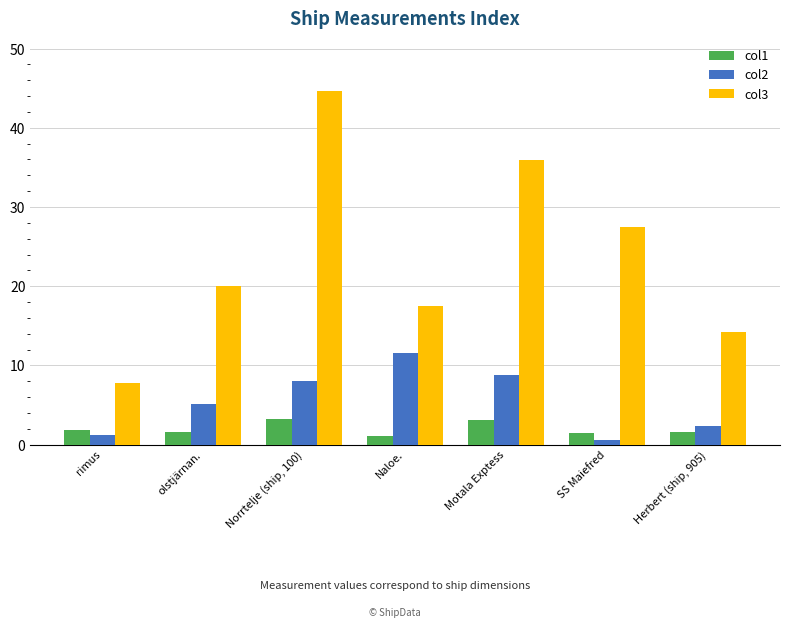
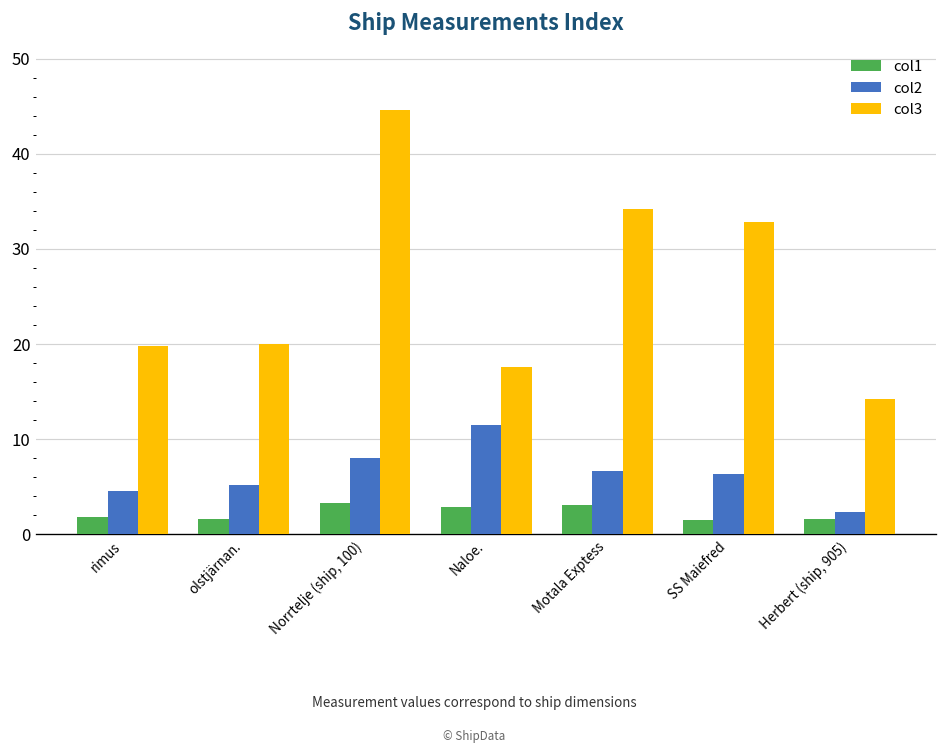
col2, rimus: 1 -> 4
col3, rimus: 8 -> 20
col1, Naloe.: 1 -> 3
col2, Motala Exptess: 9 -> 7
col3, Motala Exptess: 36 -> 34
col2, SS Maiefred: 1 -> 6
col3, SS Maiefred: 28 -> 33
